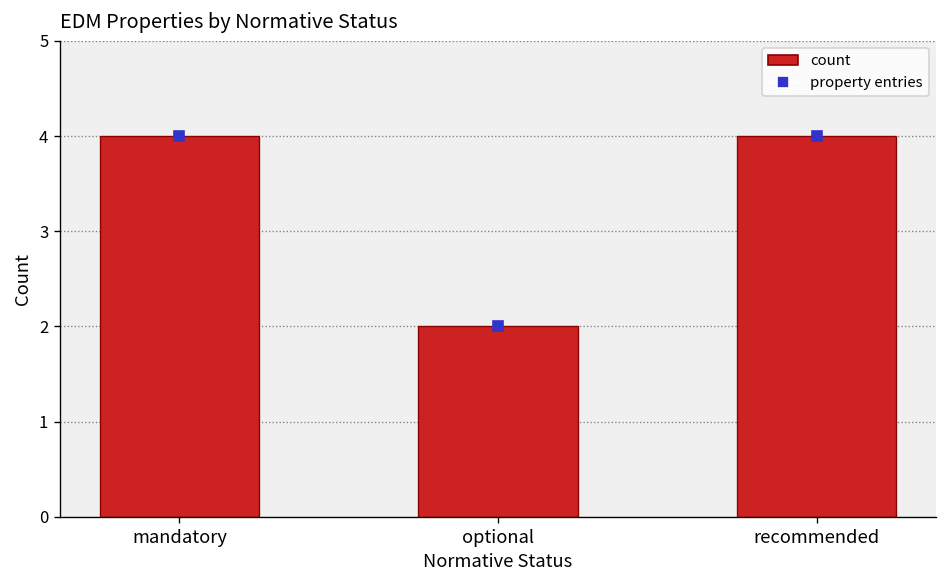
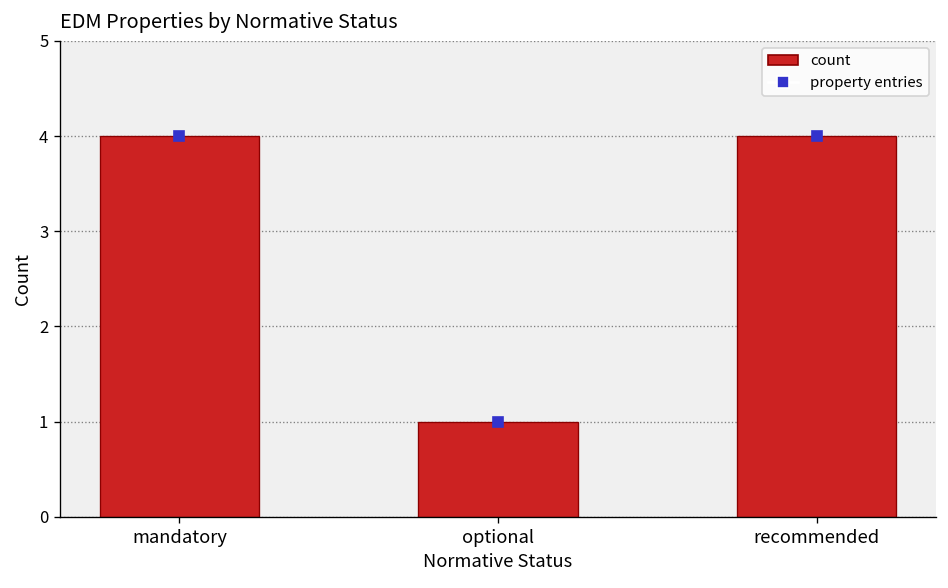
count, optional: 2 -> 1
